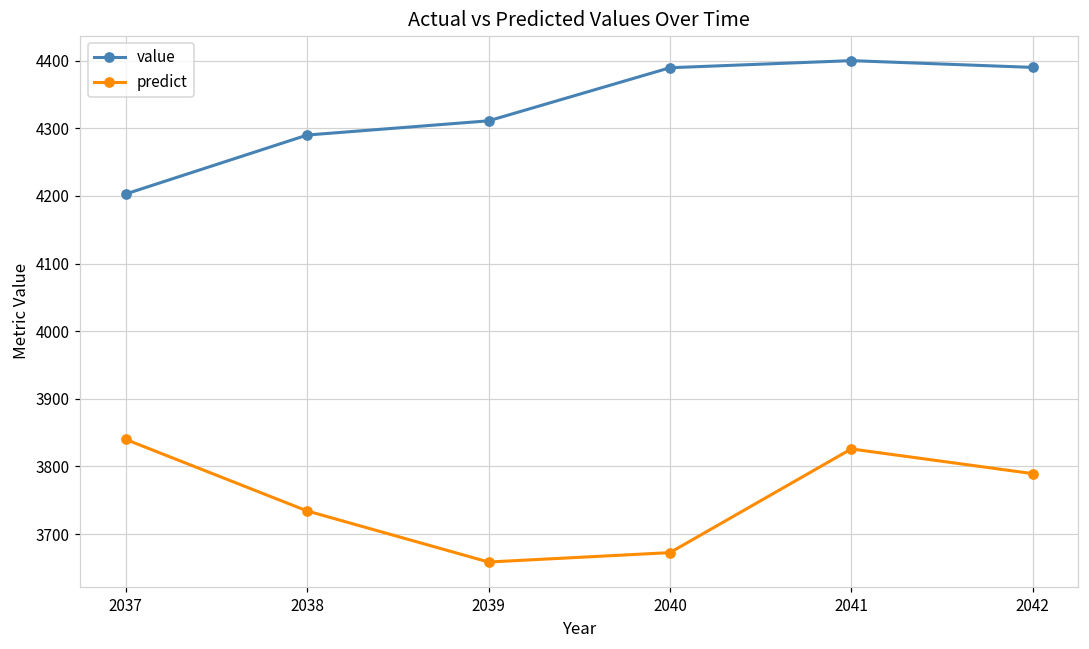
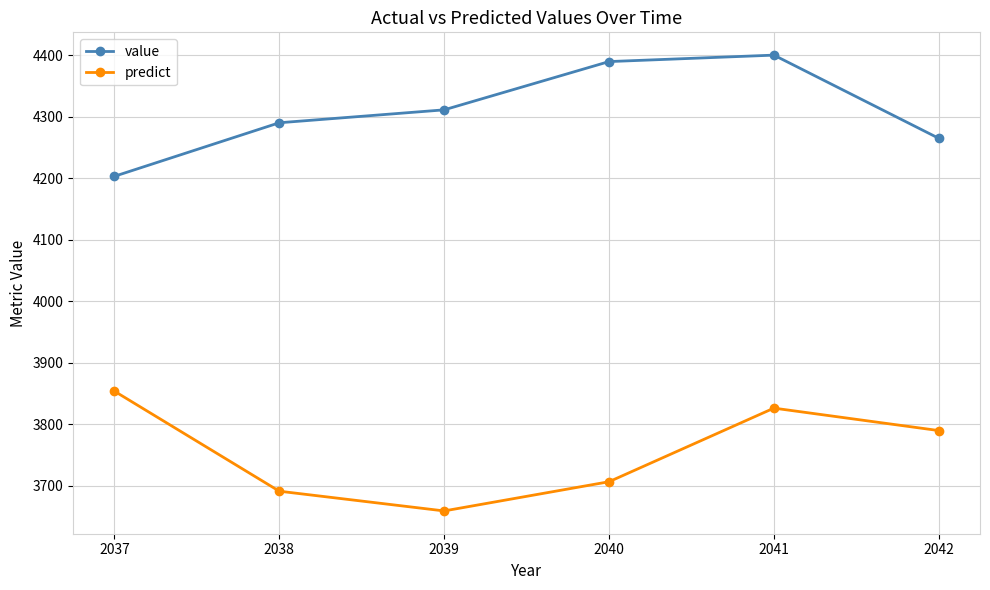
predict, 2037: 3840 -> 3850
predict, 2038: 3730 -> 3690
predict, 2040: 3670 -> 3710
value, 2042: 4390 -> 4260
